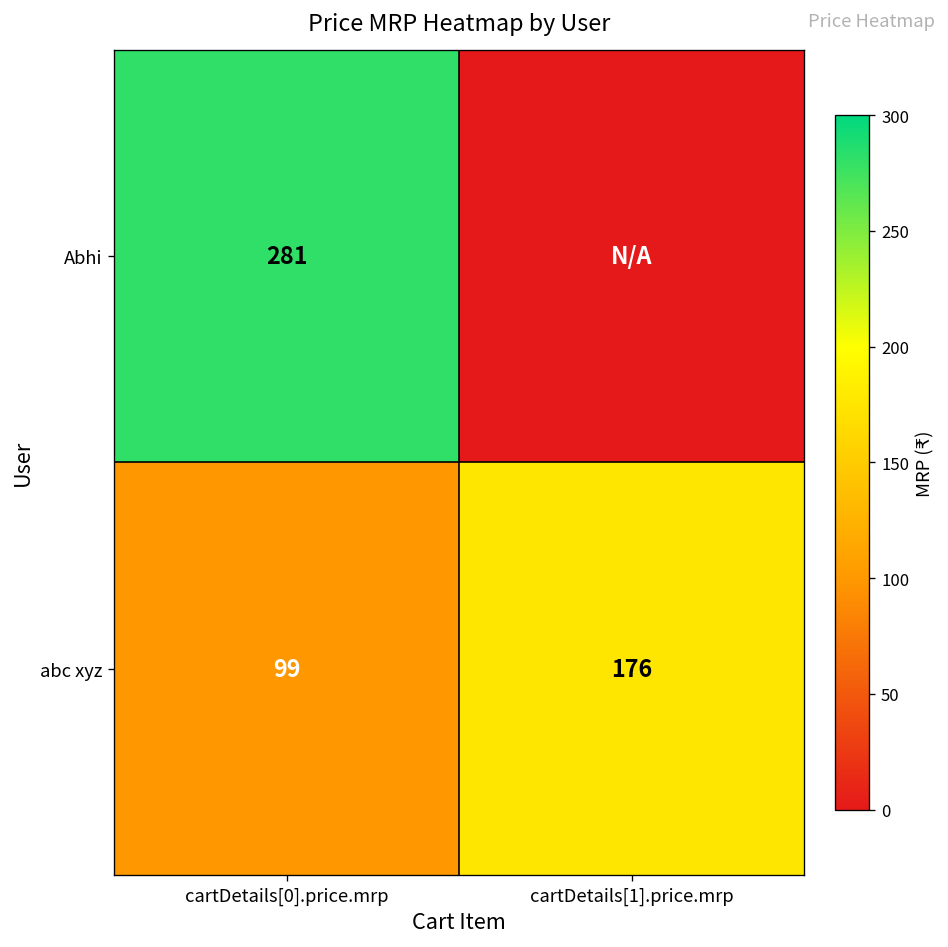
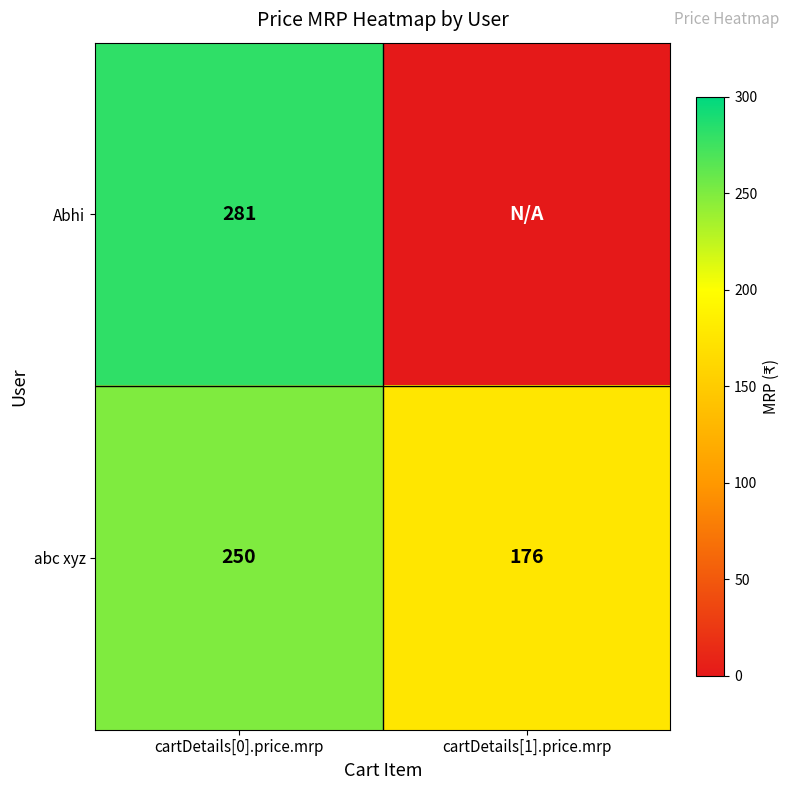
abc xyz, cartDetails[0].price.mrp: 99 -> 250
